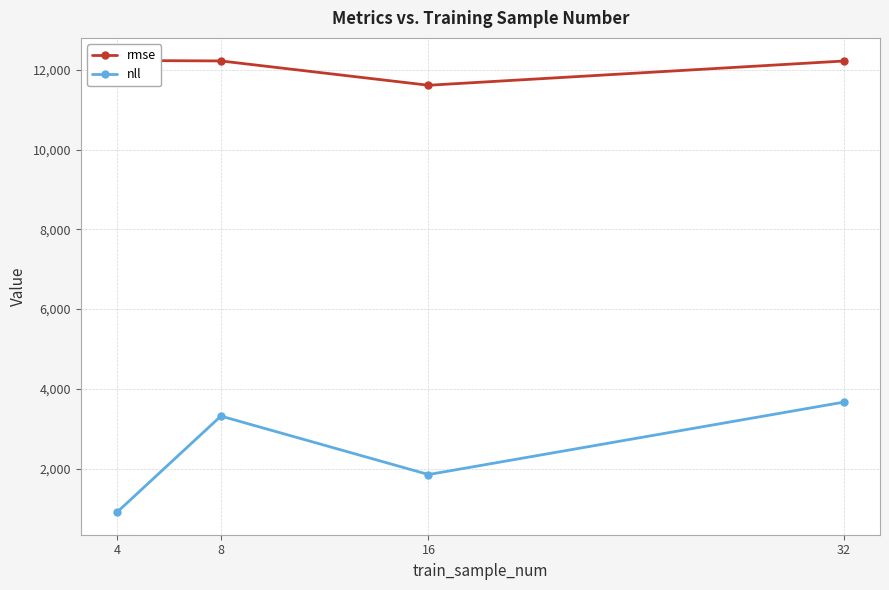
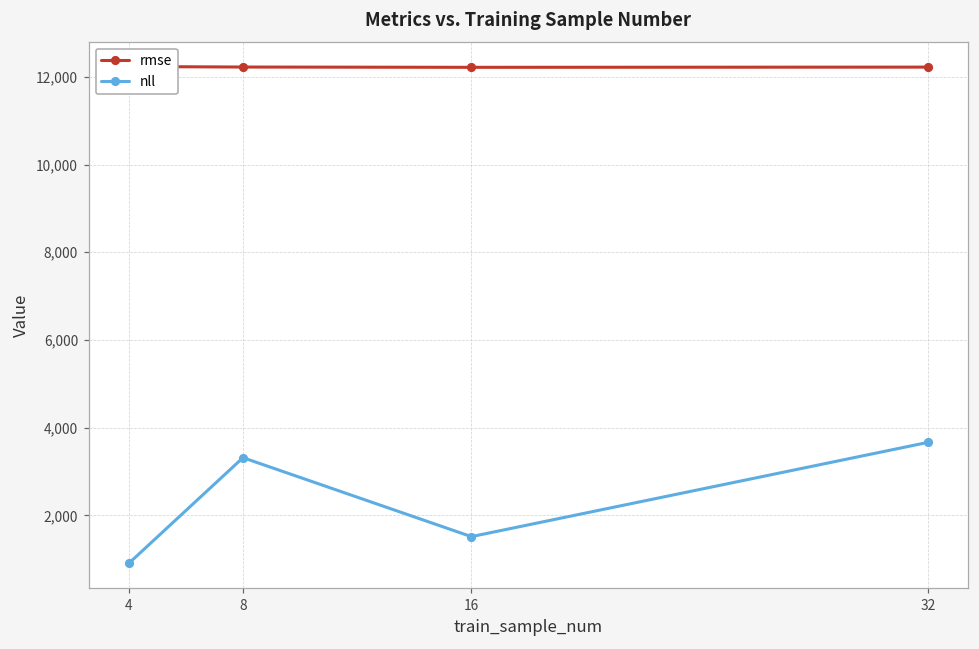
rmse, 16: 11,600 -> 12,200
nll, 16: 1,800 -> 1,500
